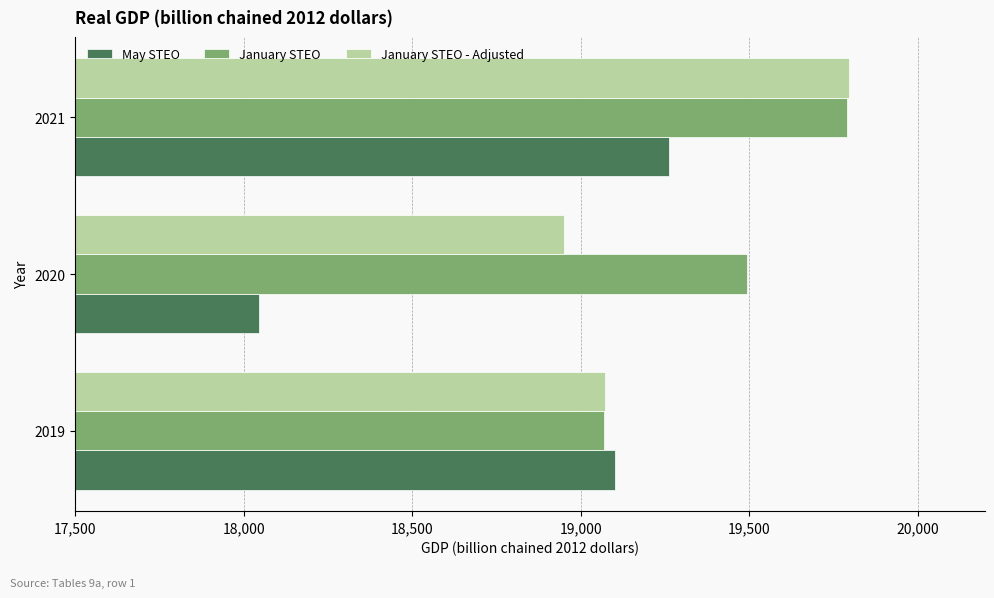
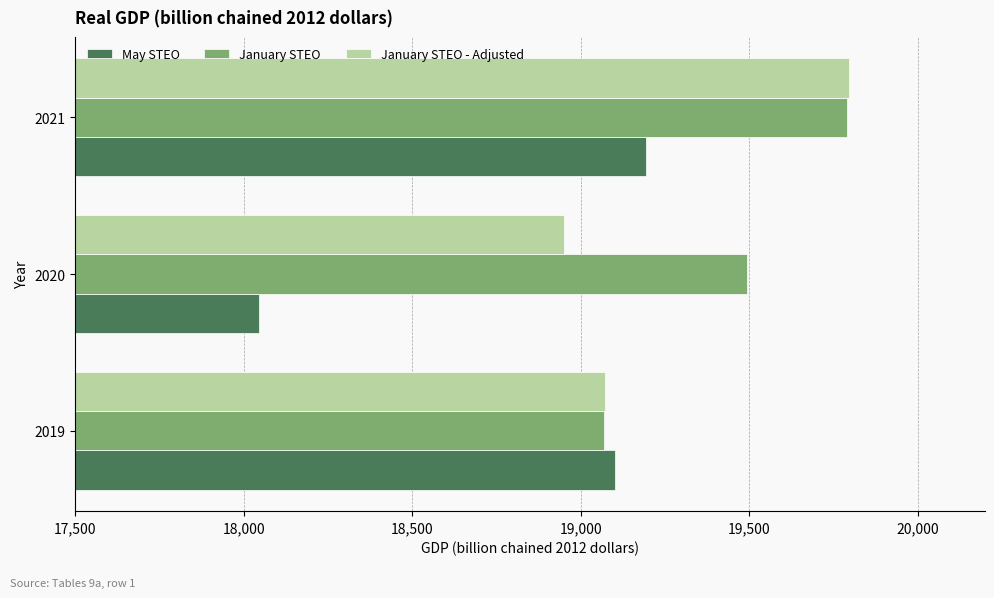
May STEO, 2021: 19,260 -> 19,190
